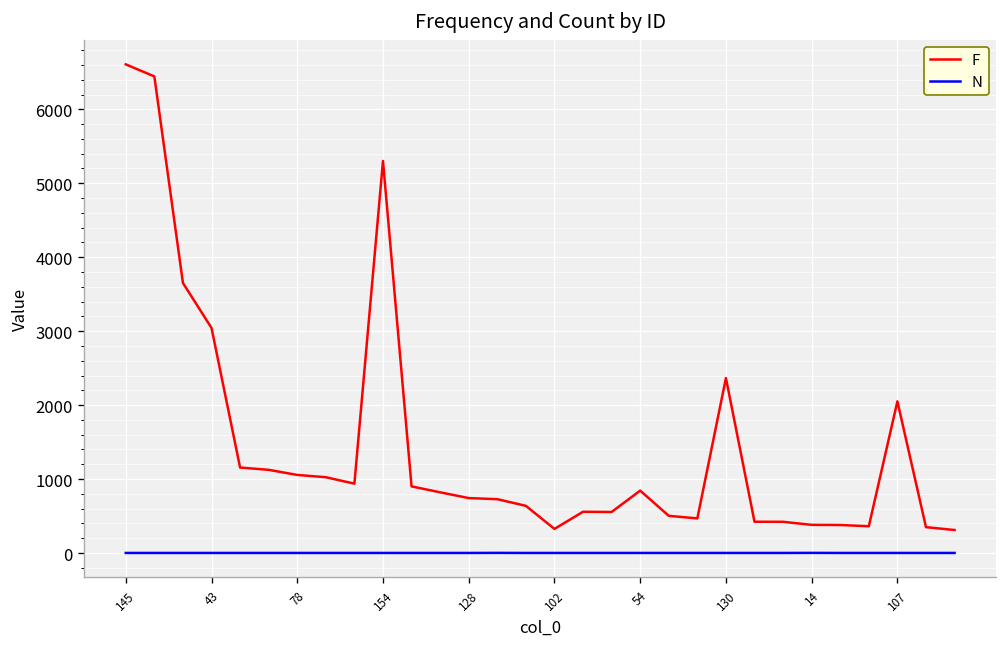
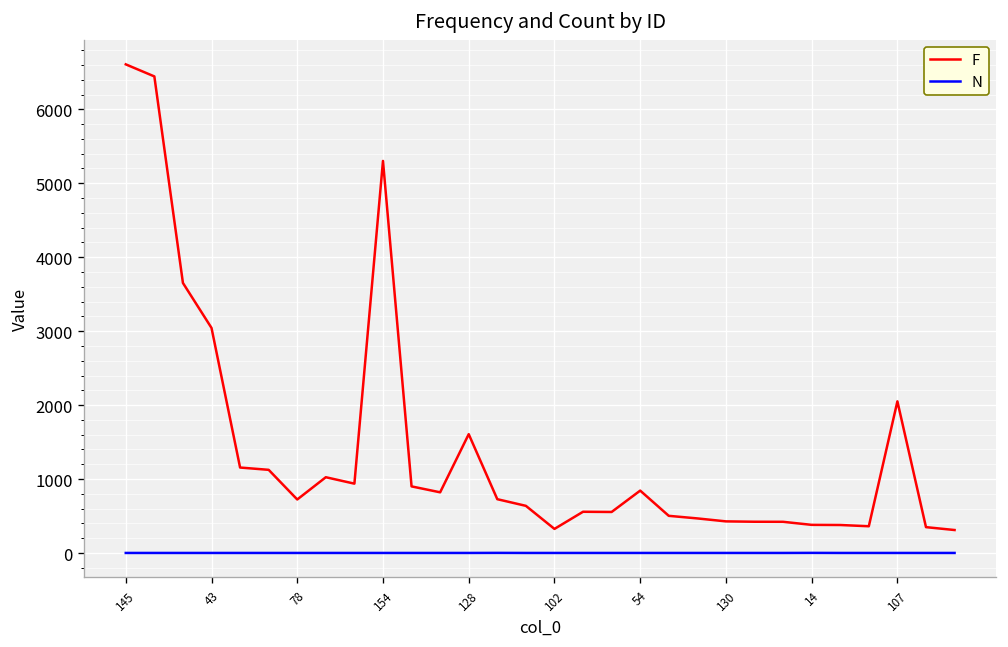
F, 78: 1100 -> 700
F, 128: 700 -> 1600
F, 130: 2400 -> 400
